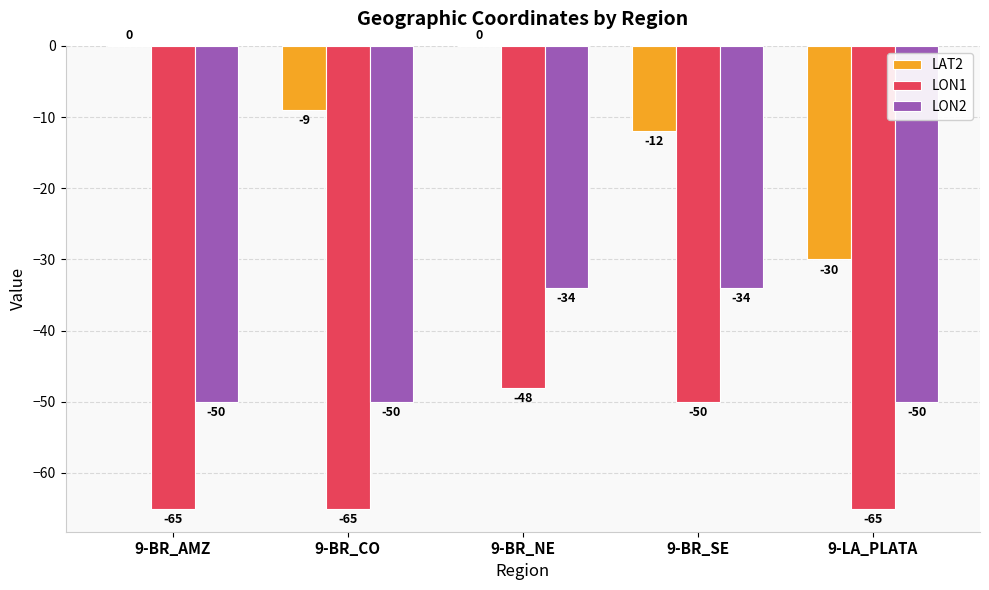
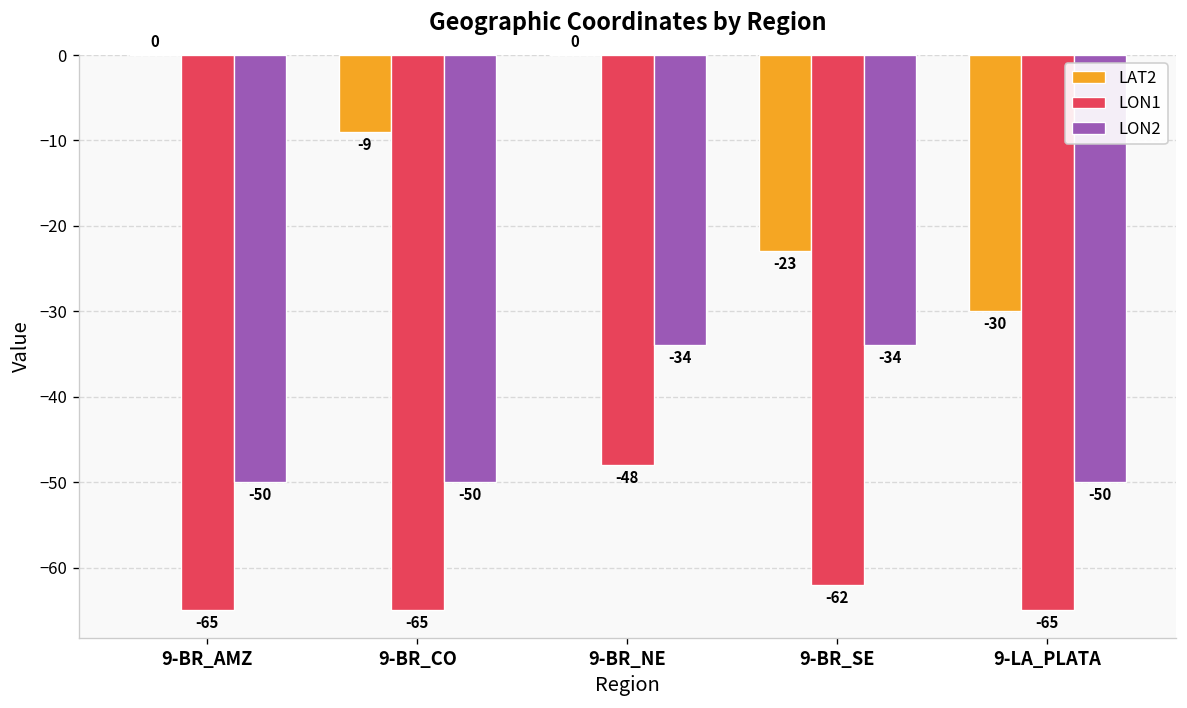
LAT2, 9-BR_SE: -12 -> -23
LON1, 9-BR_SE: -50 -> -62
